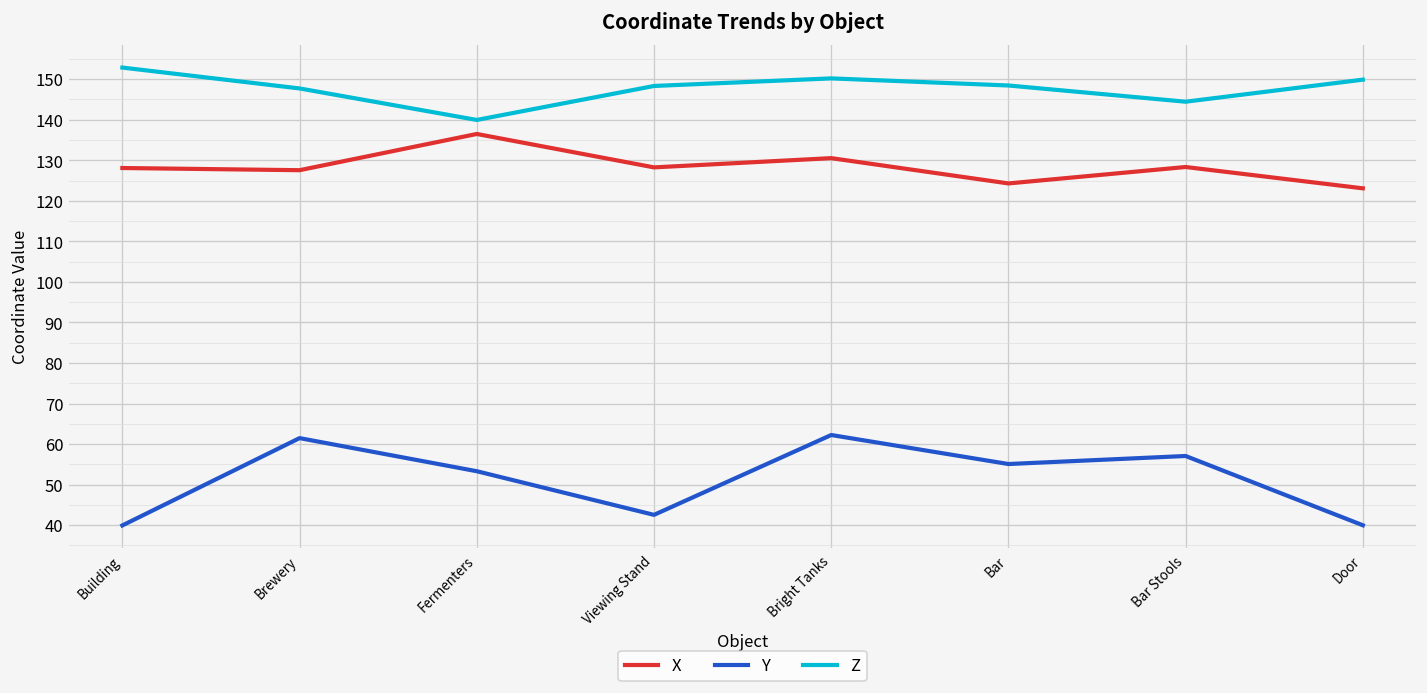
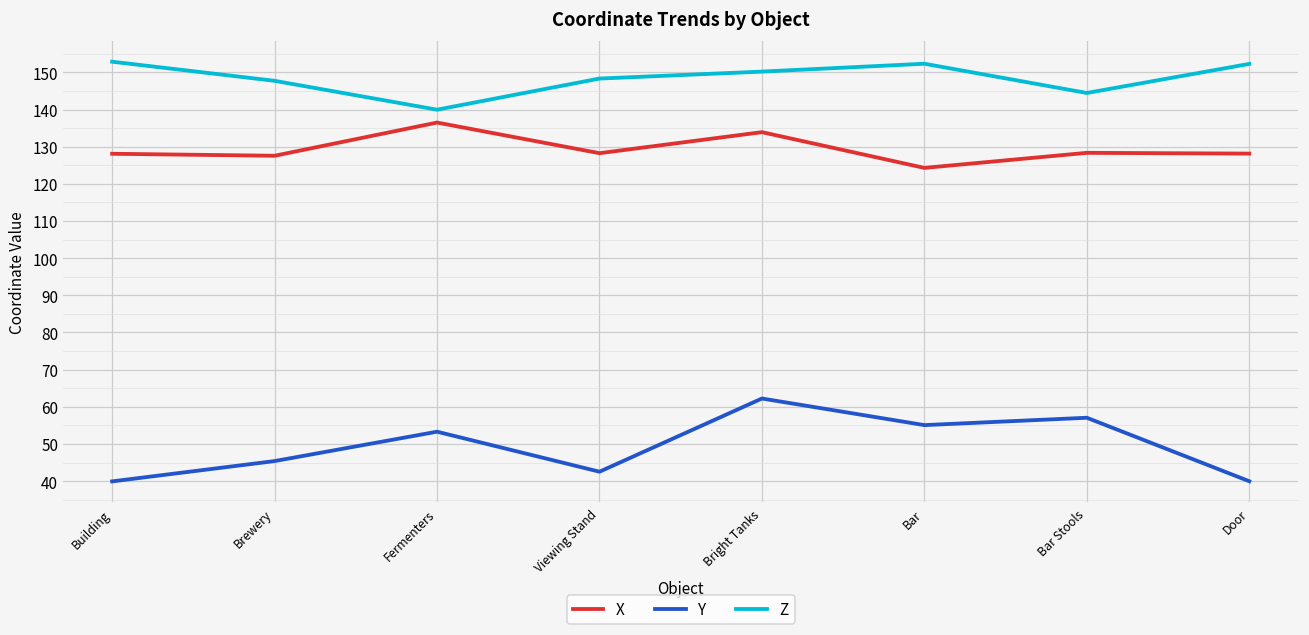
Y, Brewery: 61 -> 45
X, Bright Tanks: 131 -> 134
Z, Bar: 148 -> 152
X, Door: 123 -> 128
Z, Door: 150 -> 152
